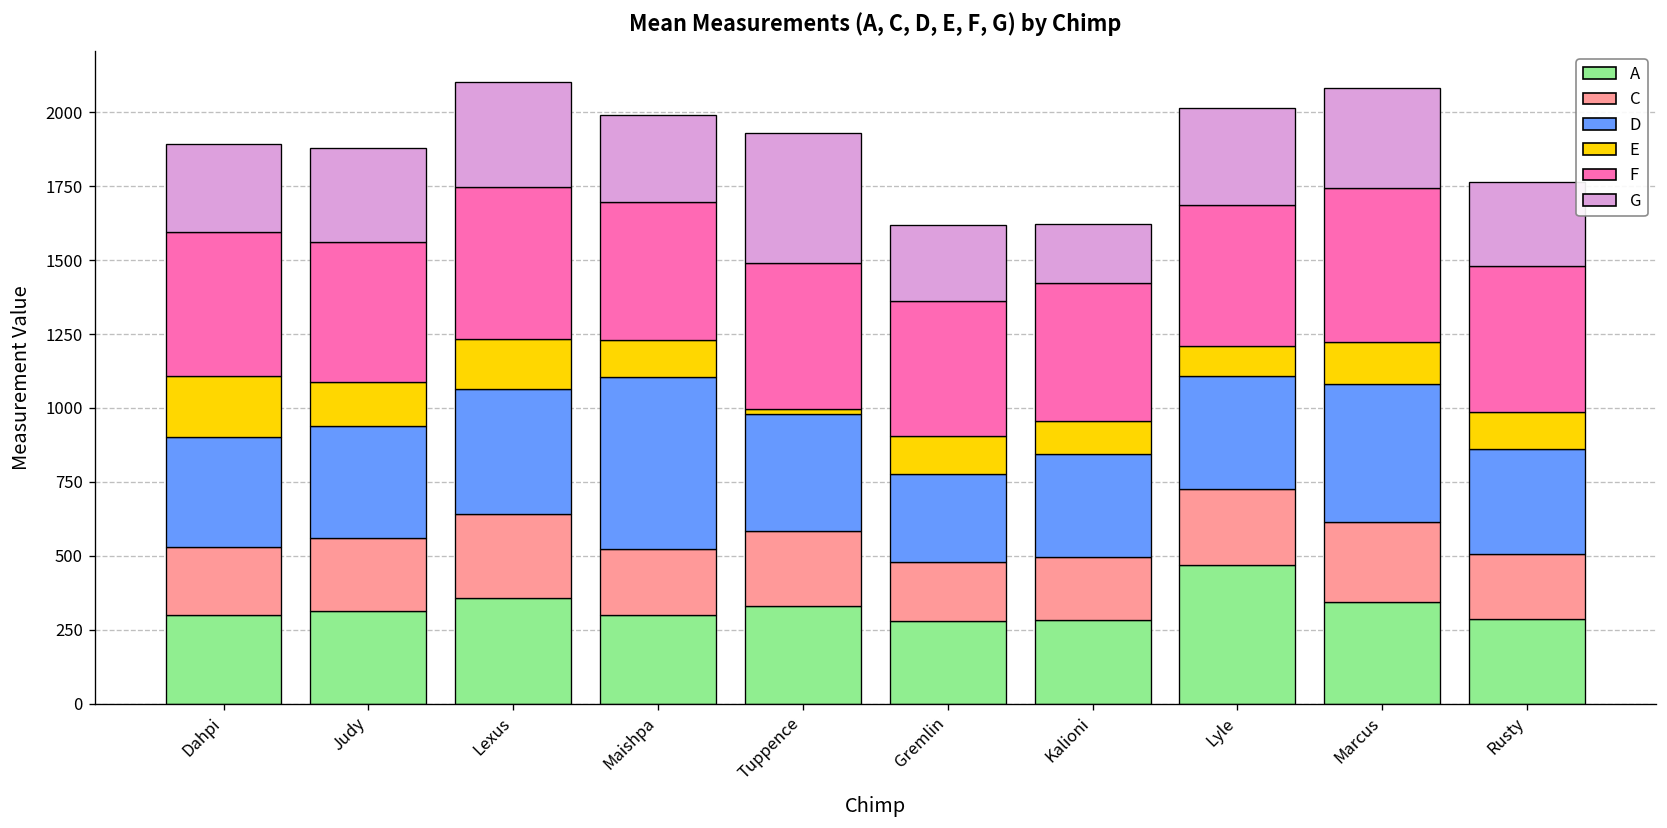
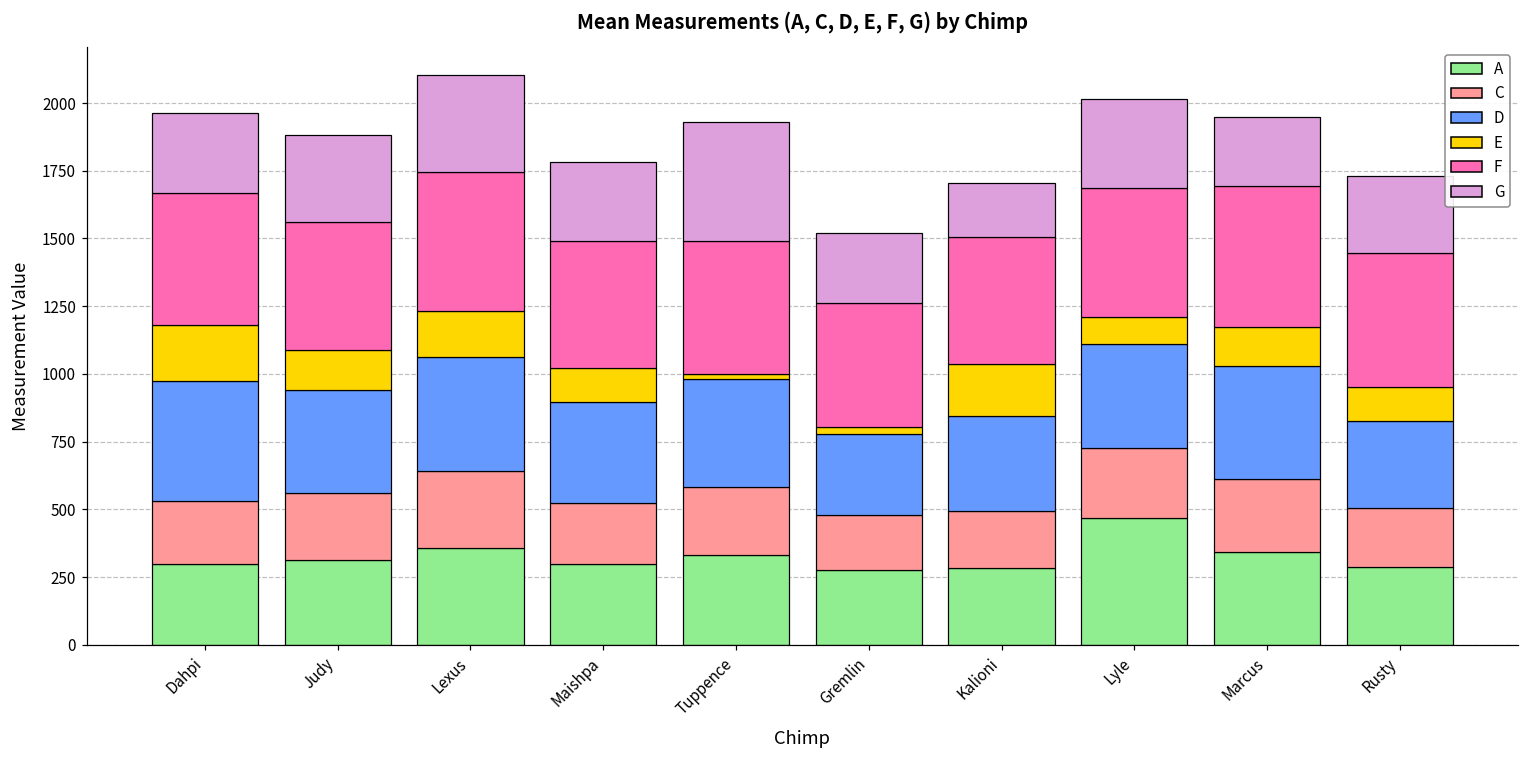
D, Dahpi: 370 -> 440
D, Maishpa: 580 -> 370
E, Gremlin: 130 -> 30
E, Kalioni: 110 -> 190
D, Marcus: 470 -> 420
G, Marcus: 340 -> 250
D, Rusty: 350 -> 320
